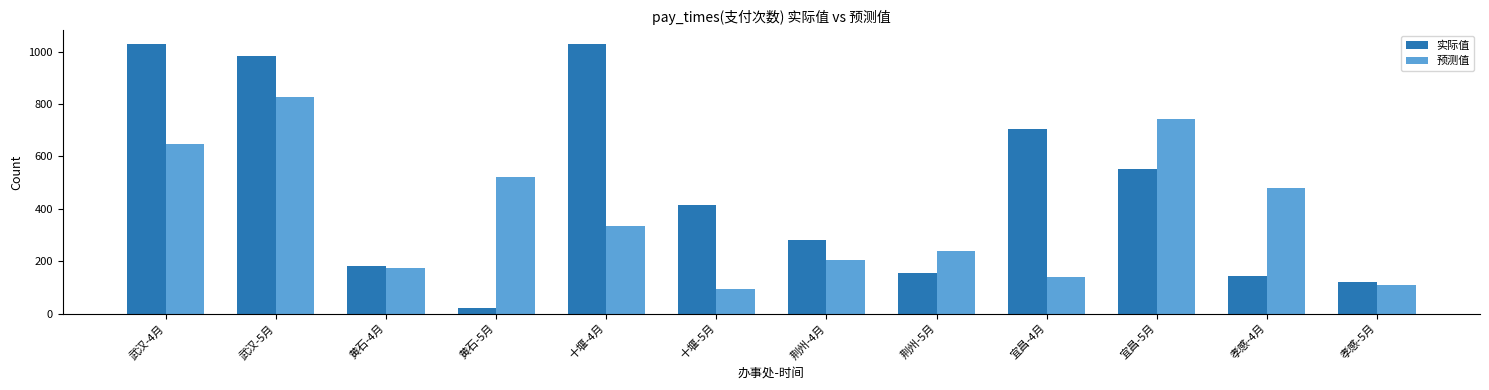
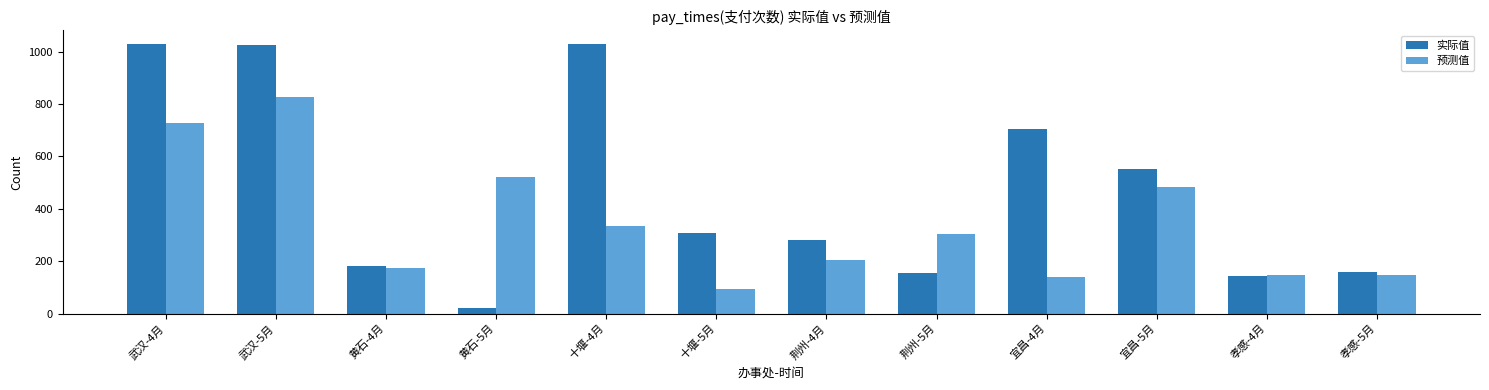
预测值, 武汉-4月: 650 -> 730
实际值, 武汉-5月: 990 -> 1020
实际值, 十堰-5月: 420 -> 310
预测值, 荆州-5月: 240 -> 300
预测值, 宜昌-5月: 740 -> 480
预测值, 孝感-4月: 480 -> 150
实际值, 孝感-5月: 120 -> 160
预测值, 孝感-5月: 110 -> 150
